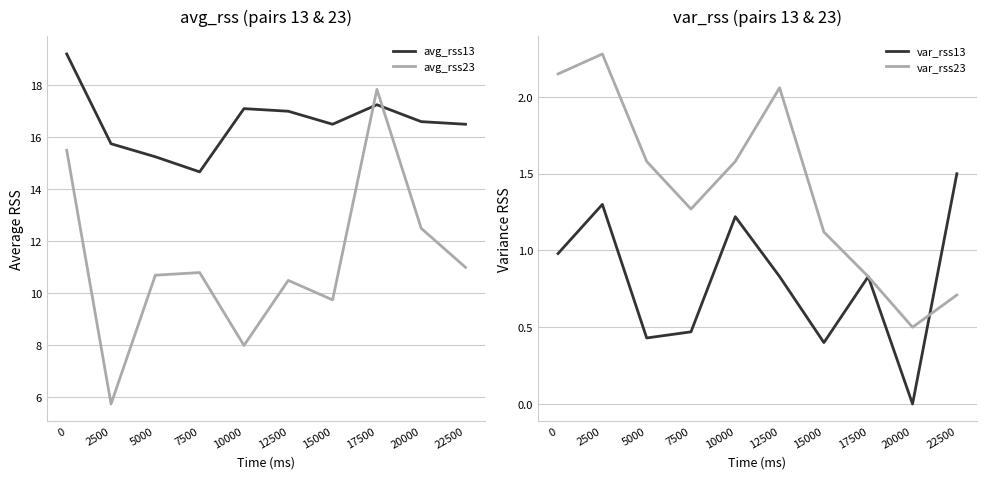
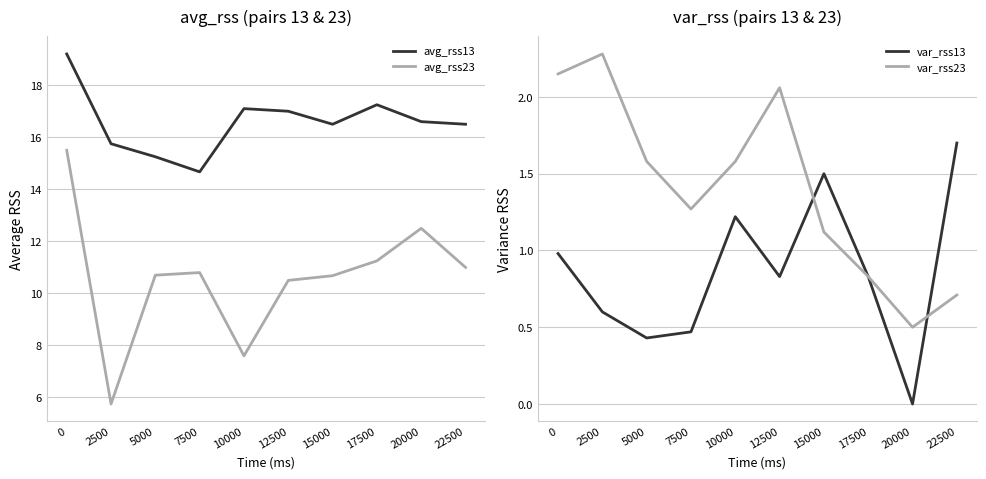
avg_rss (pairs 13 & 23), avg_rss23, 10000: 8.0 -> 7.6
avg_rss (pairs 13 & 23), avg_rss23, 15000: 9.8 -> 10.7
avg_rss (pairs 13 & 23), avg_rss23, 17500: 17.8 -> 11.3
var_rss (pairs 13 & 23), var_rss13, 2500: 1.3 -> 0.6
var_rss (pairs 13 & 23), var_rss13, 15000: 0.4 -> 1.5
var_rss (pairs 13 & 23), var_rss13, 22500: 1.5 -> 1.7
